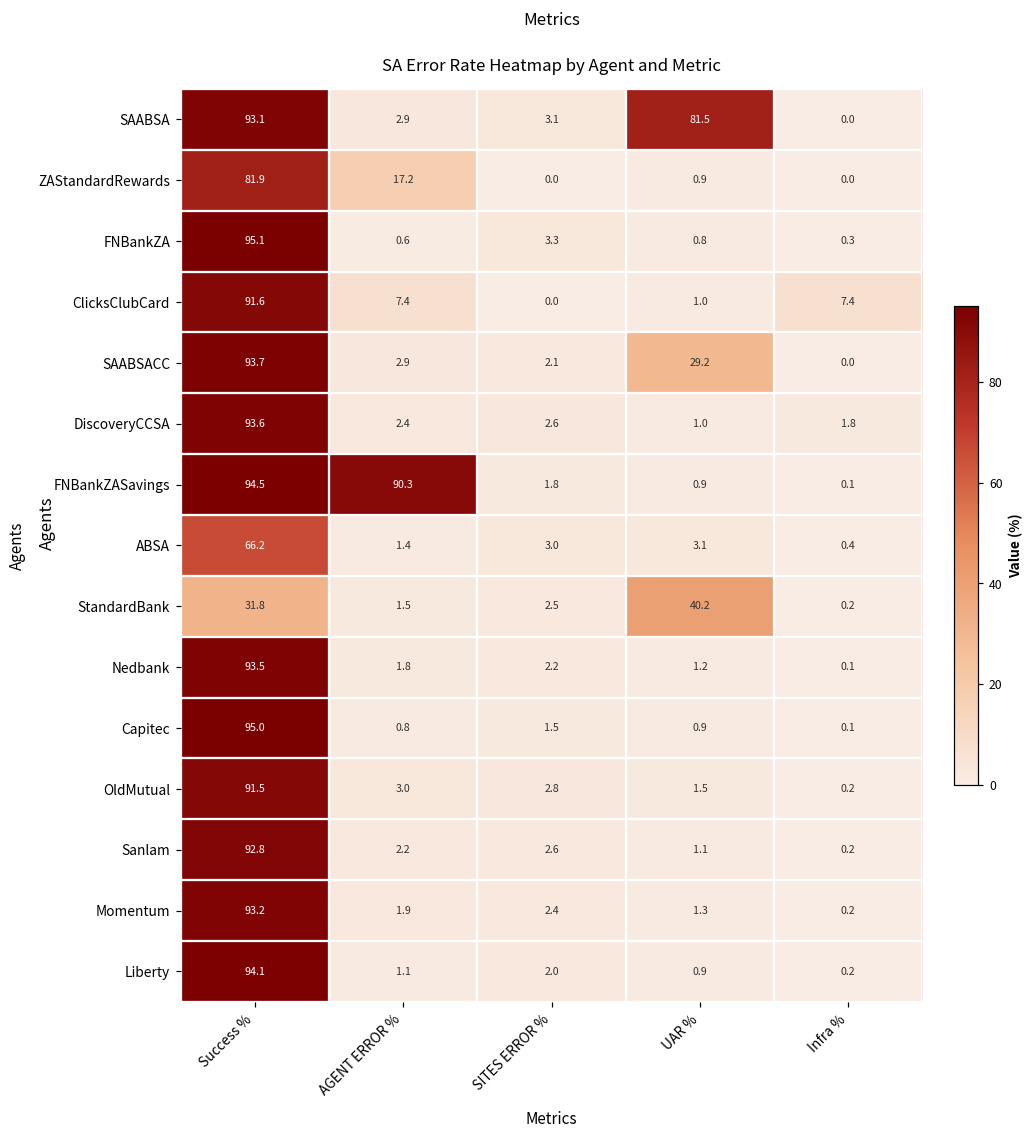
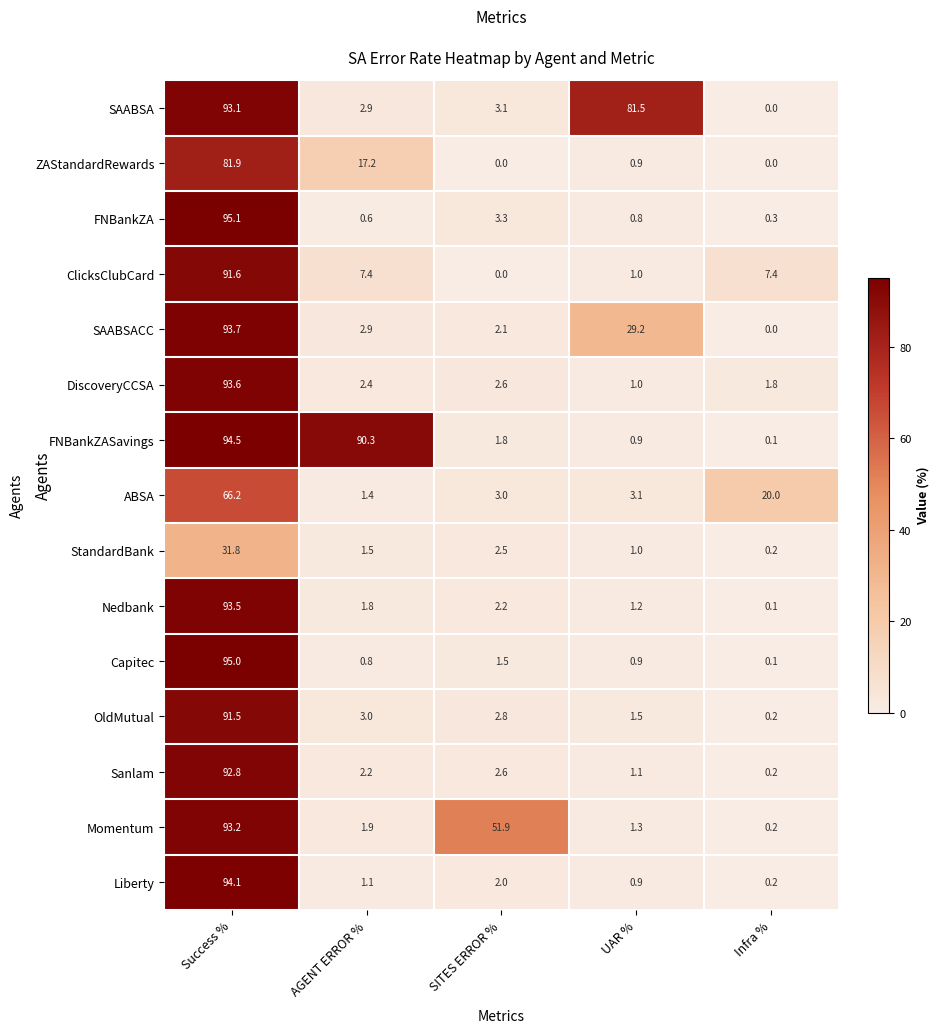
ABSA, Infra %: 0.4 -> 20.0
StandardBank, UAR %: 40.2 -> 1.0
Momentum, SITES ERROR %: 2.4 -> 51.9
